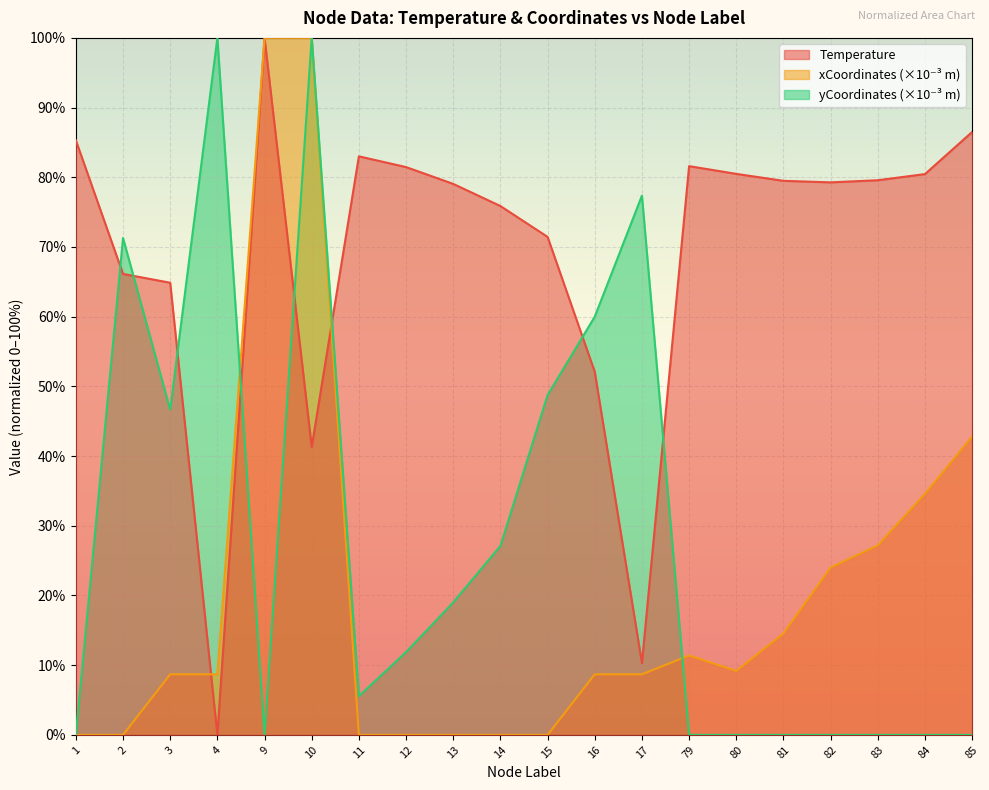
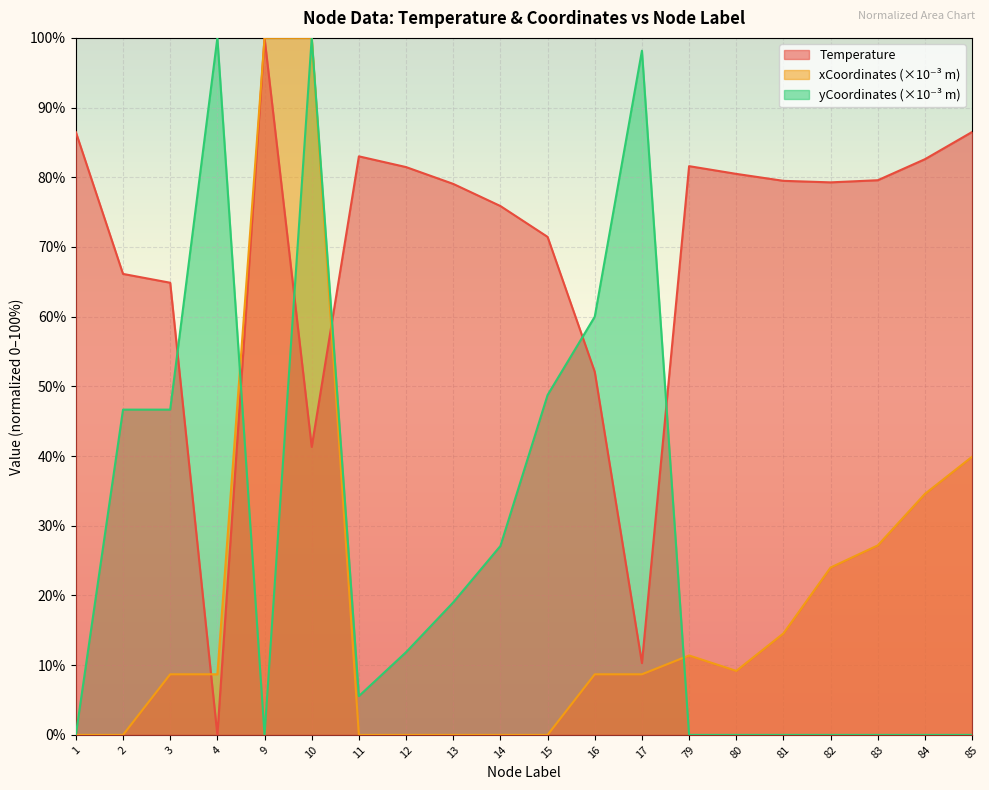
Temperature, 1: 85% -> 86%
yCoordinates (×10⁻³ m), 2: 71% -> 47%
yCoordinates (×10⁻³ m), 17: 77% -> 98%
Temperature, 84: 80% -> 83%
xCoordinates (×10⁻³ m), 85: 43% -> 40%
